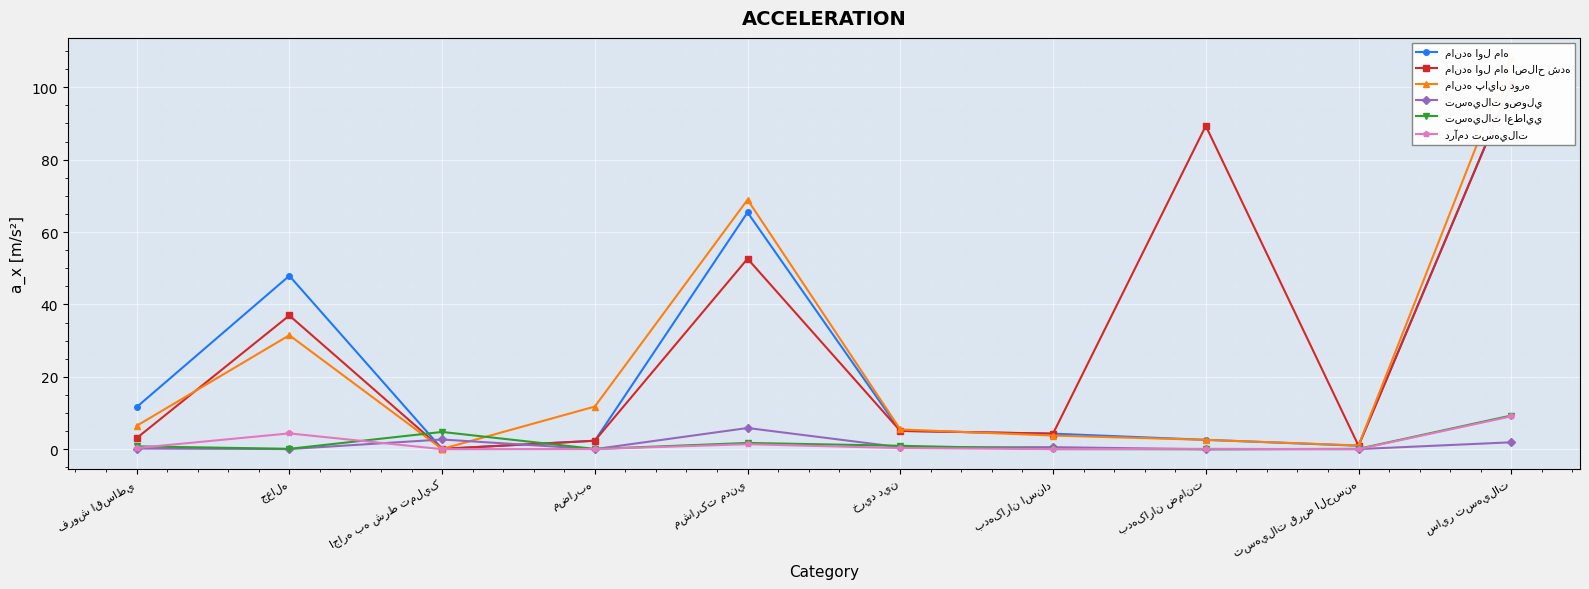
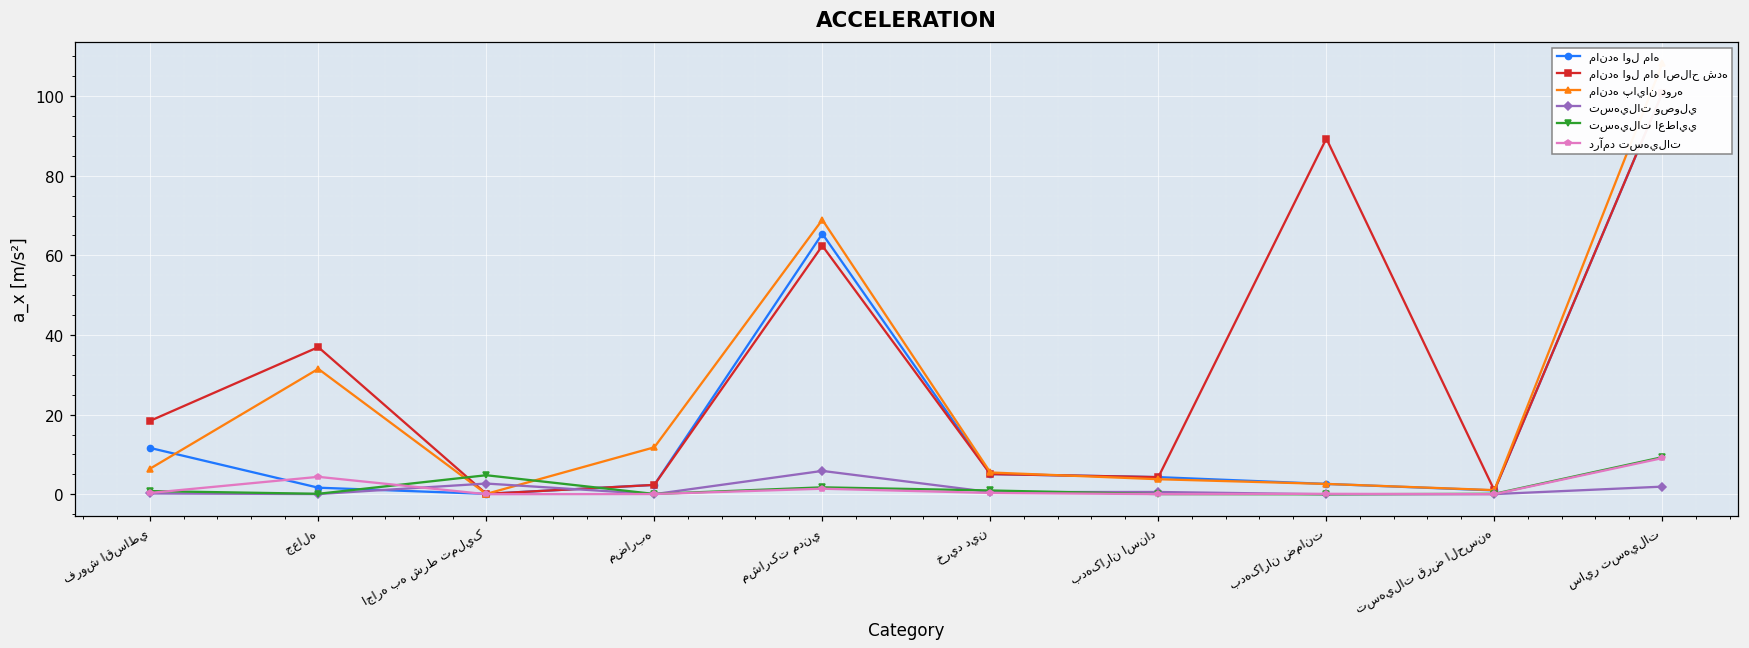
مانده اول ماه اصلاح شده, فروش اقساطي: 3 -> 18
مانده اول ماه, جعاله: 48 -> 2
مانده اول ماه اصلاح شده, مشارکت مدني: 53 -> 62
